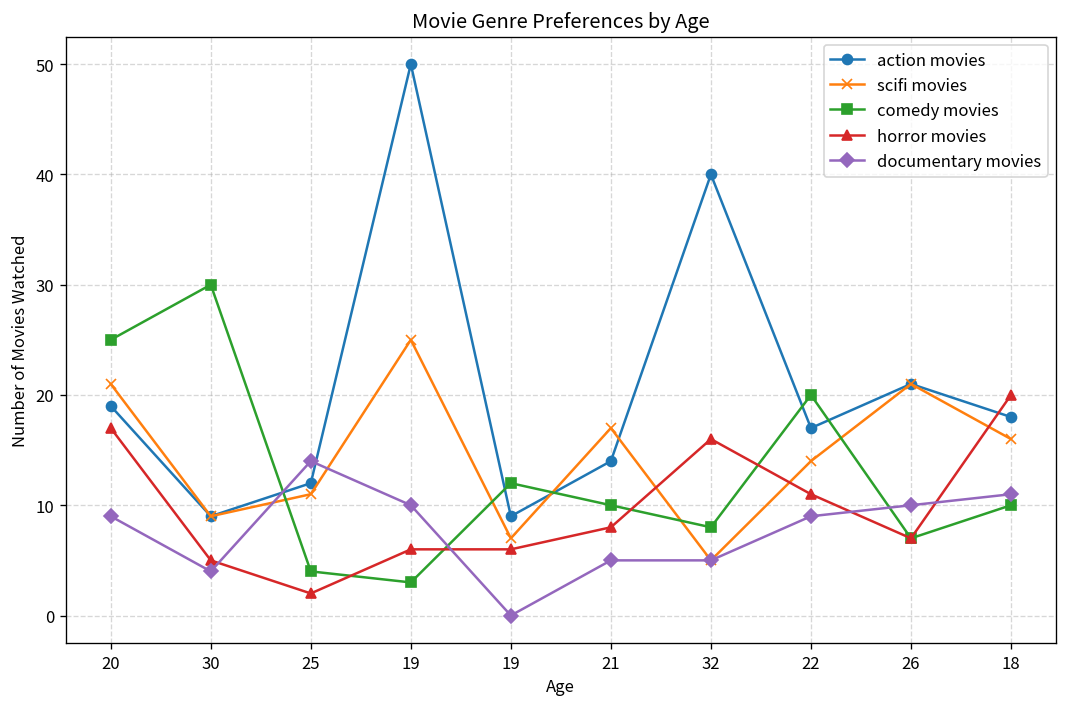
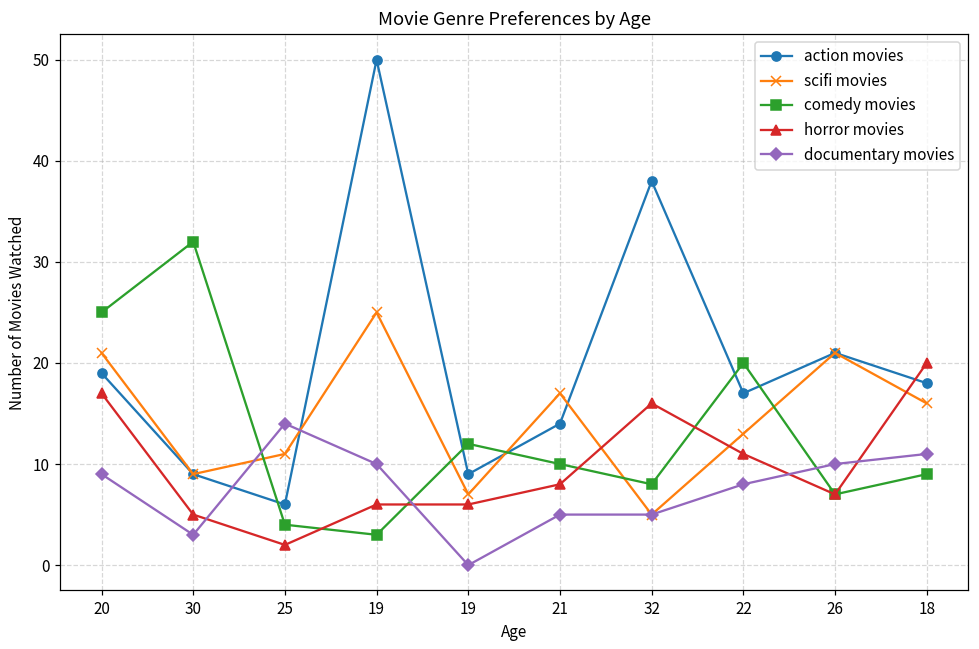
comedy movies, 30: 30 -> 32
documentary movies, 30: 4 -> 3
action movies, 25: 12 -> 6
action movies, 32: 40 -> 38
scifi movies, 22: 14 -> 13
documentary movies, 22: 9 -> 8
comedy movies, 18: 10 -> 9
